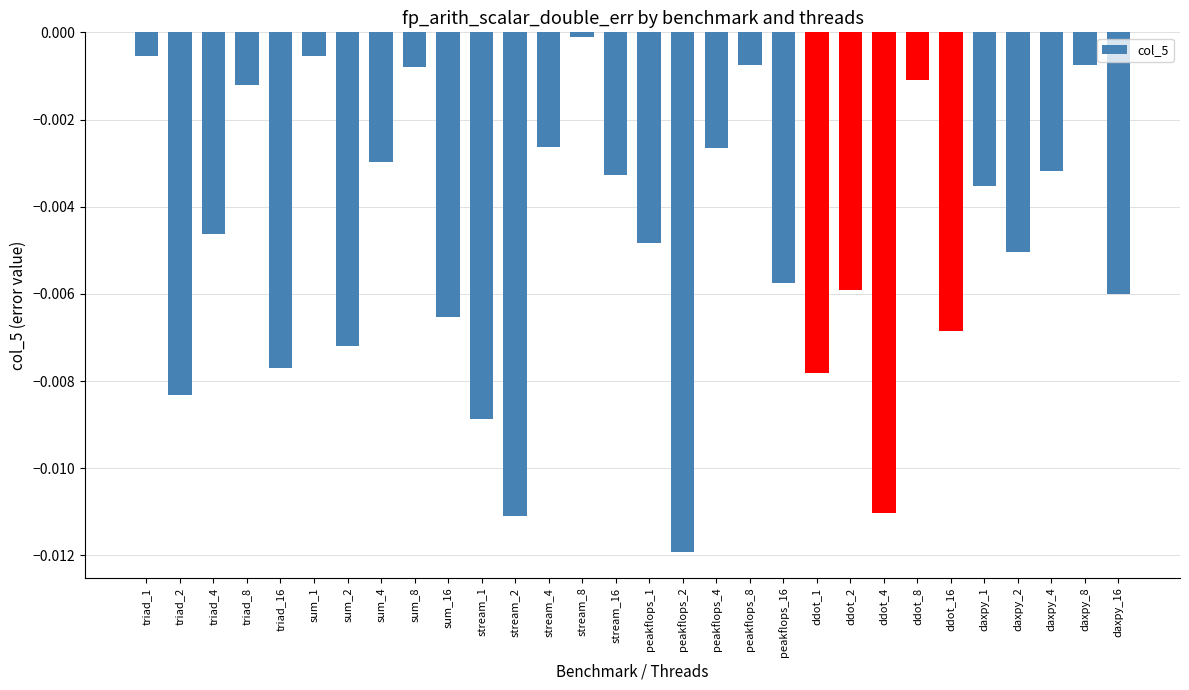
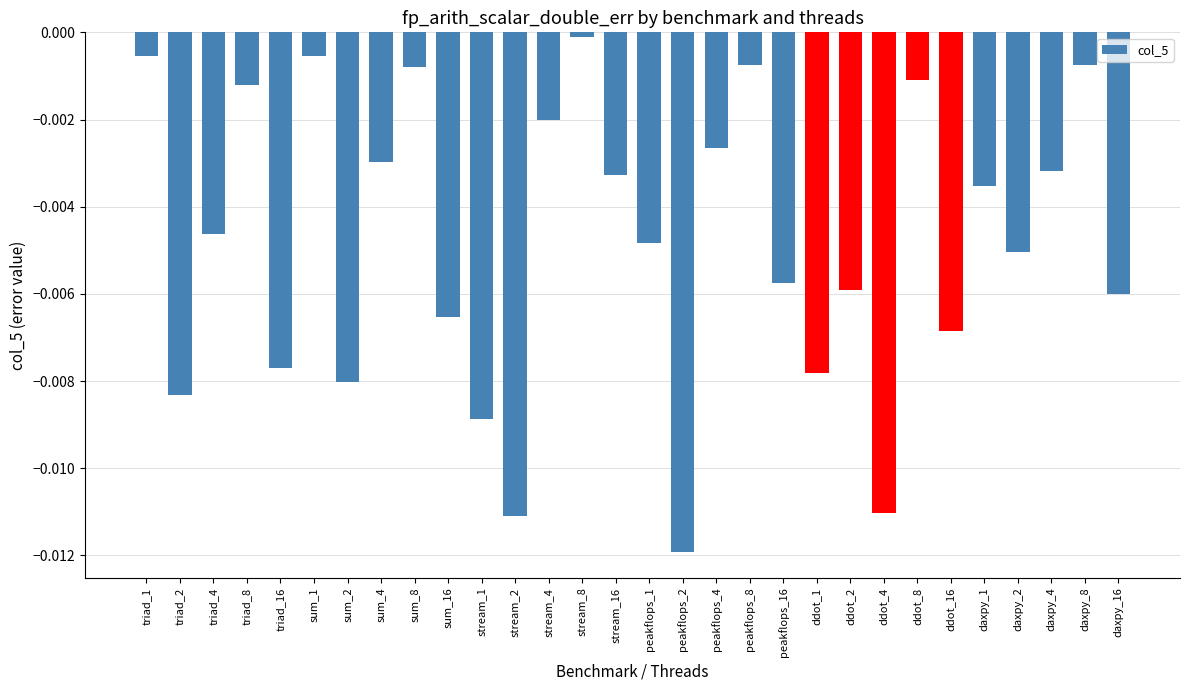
sum_2: -0.0072 -> -0.0080
stream_4: -0.0026 -> -0.0020
